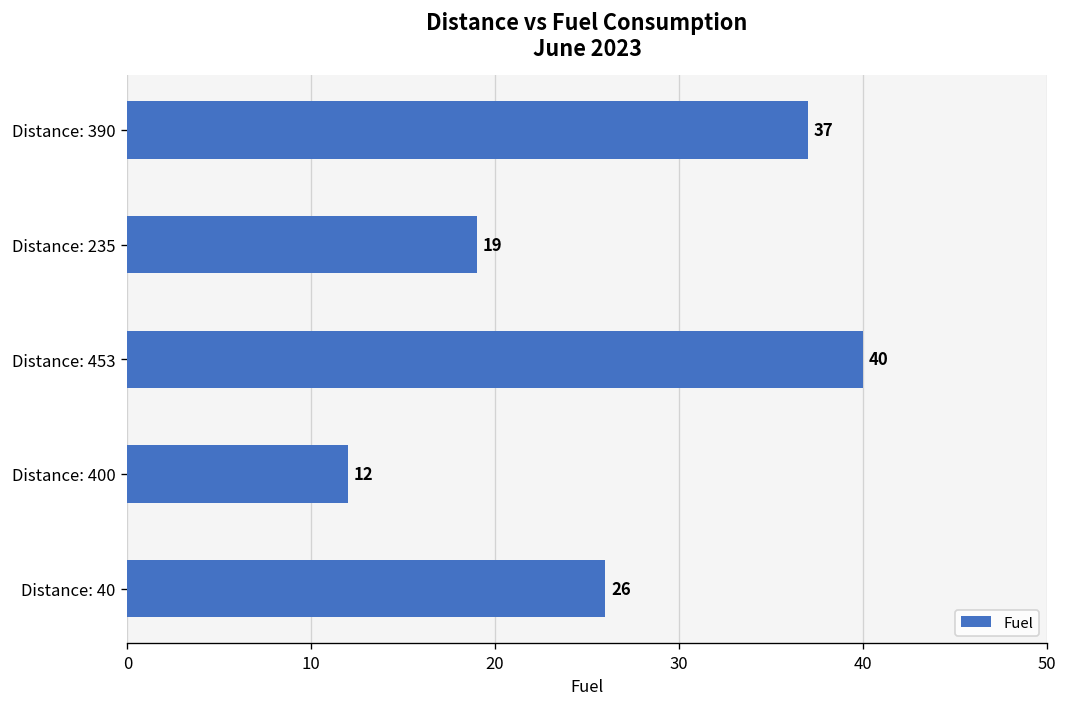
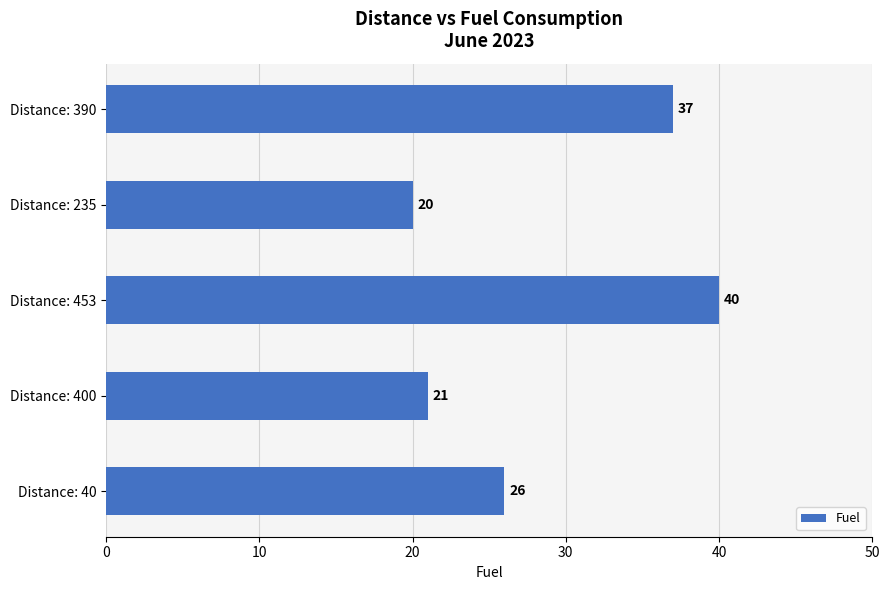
Distance: 235: 19 -> 20
Distance: 400: 12 -> 21
